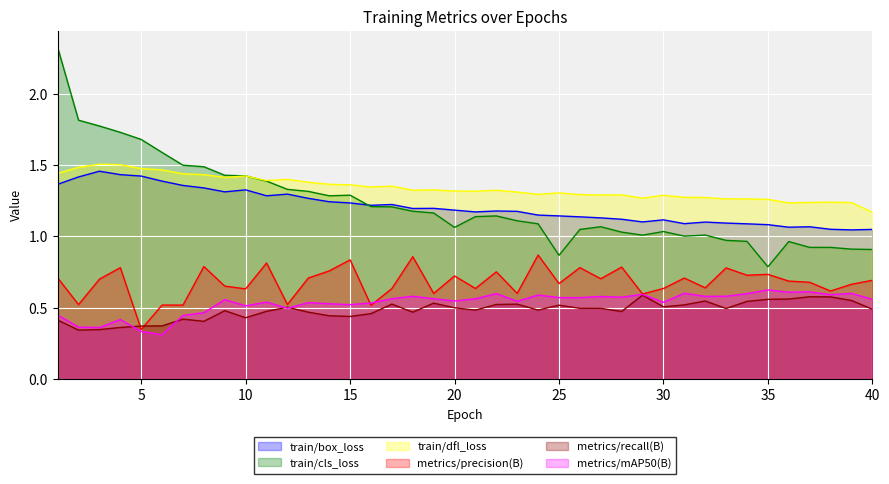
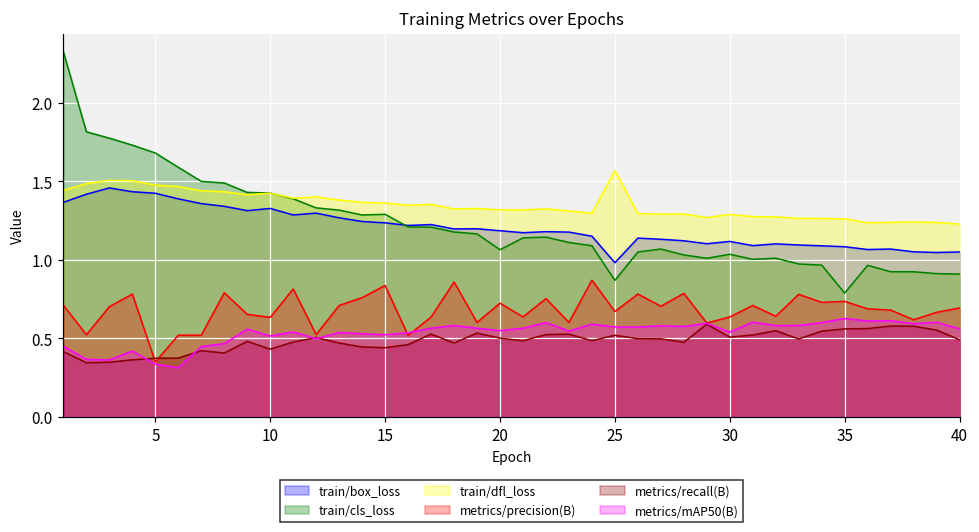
train/box_loss, 25: 1.14 -> 0.98
train/dfl_loss, 25: 1.30 -> 1.57
train/dfl_loss, 40: 1.17 -> 1.23
